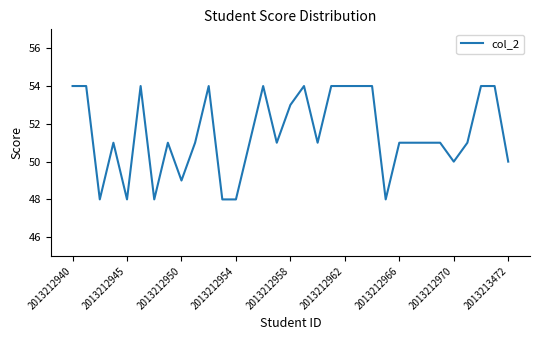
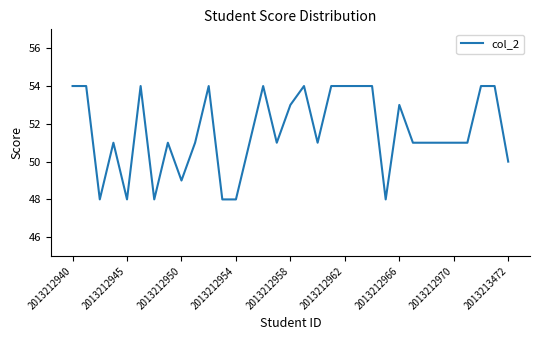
2013212966: 51 -> 53
2013212970: 50 -> 51
